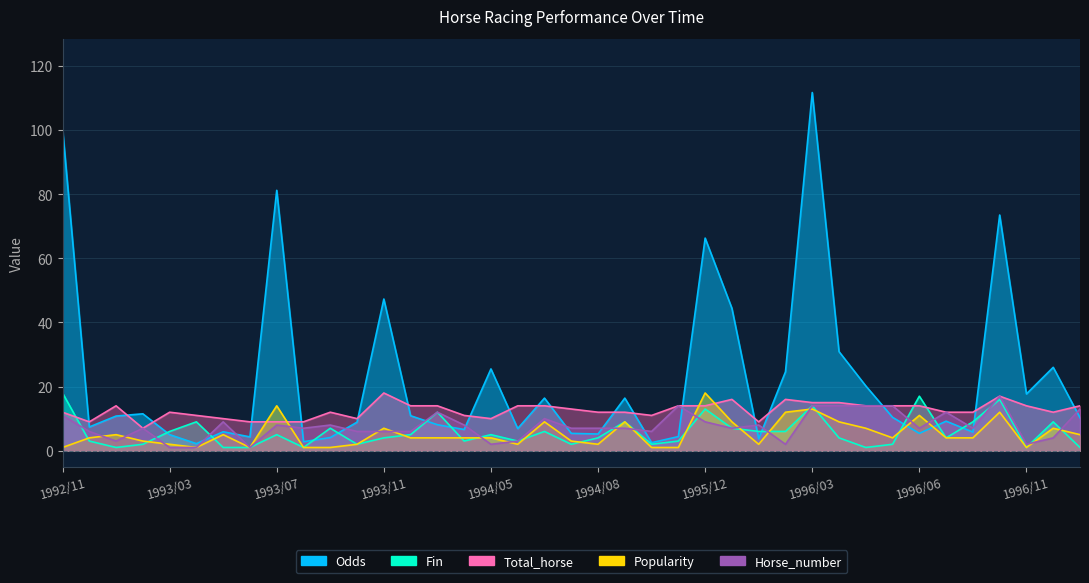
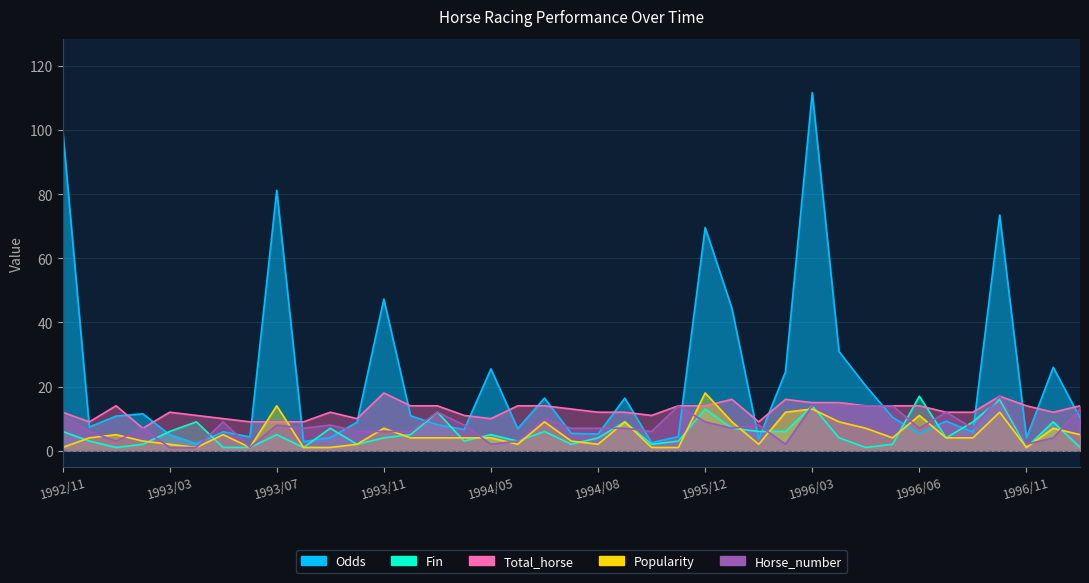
Fin, 1992/11: 18 -> 6
Odds, 1995/12: 66 -> 70
Odds, 1996/11: 18 -> 4
